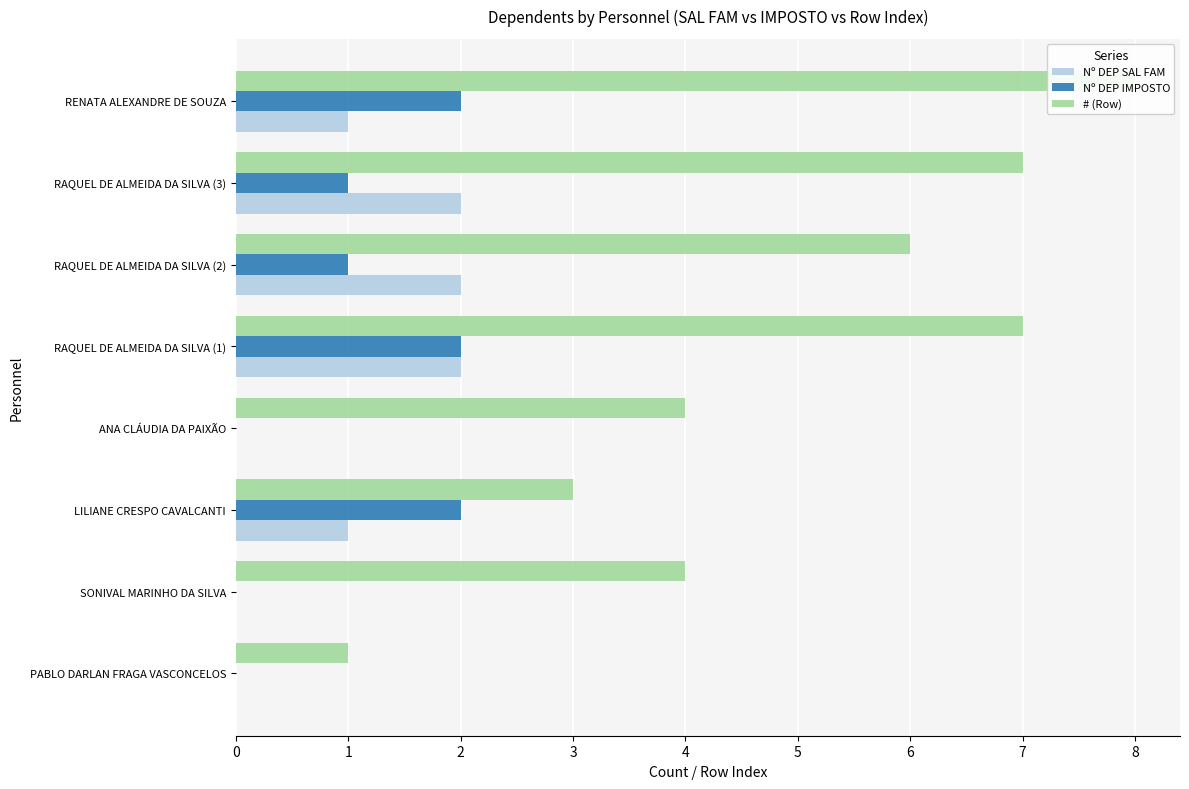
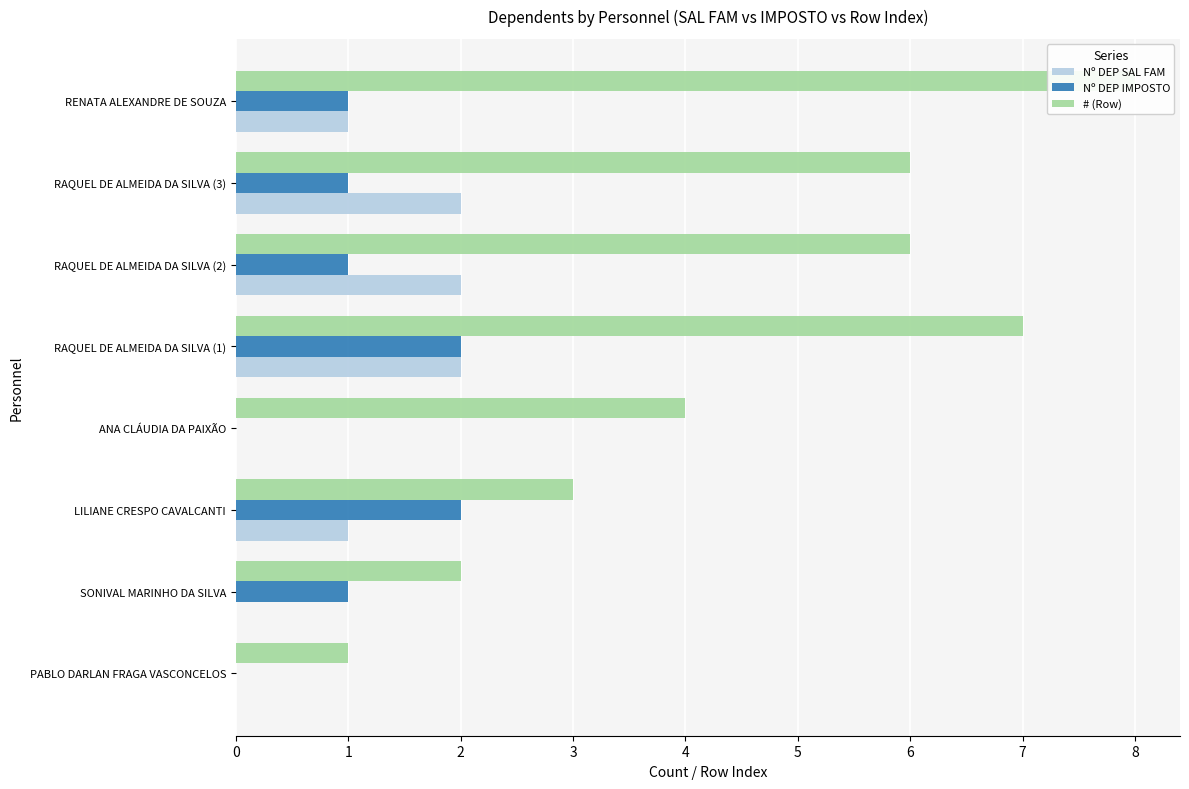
Nº DEP IMPOSTO, RENATA ALEXANDRE DE SOUZA: 2 -> 1
# (Row), RAQUEL DE ALMEIDA DA SILVA (3): 7 -> 6
# (Row), SONIVAL MARINHO DA SILVA: 4 -> 2
Nº DEP IMPOSTO, SONIVAL MARINHO DA SILVA: 0 -> 1
